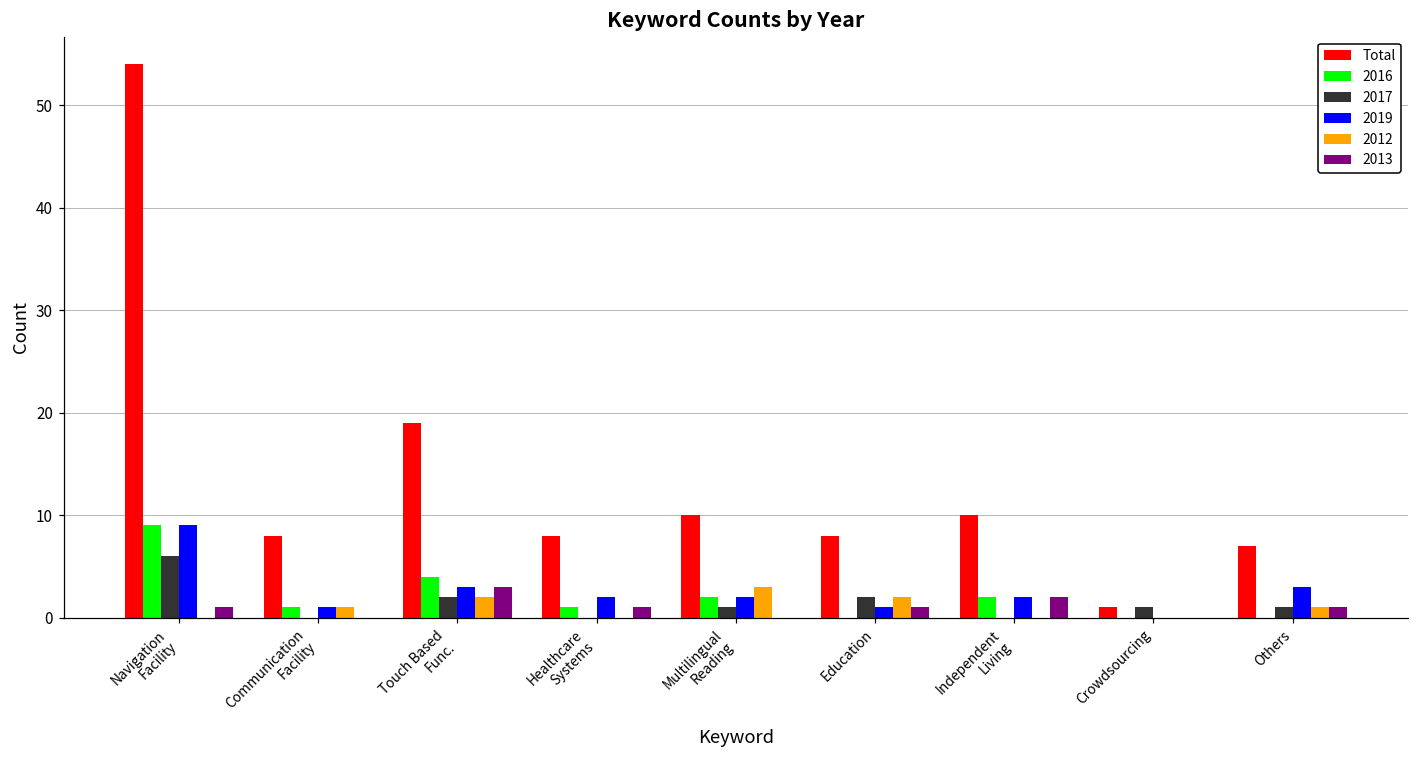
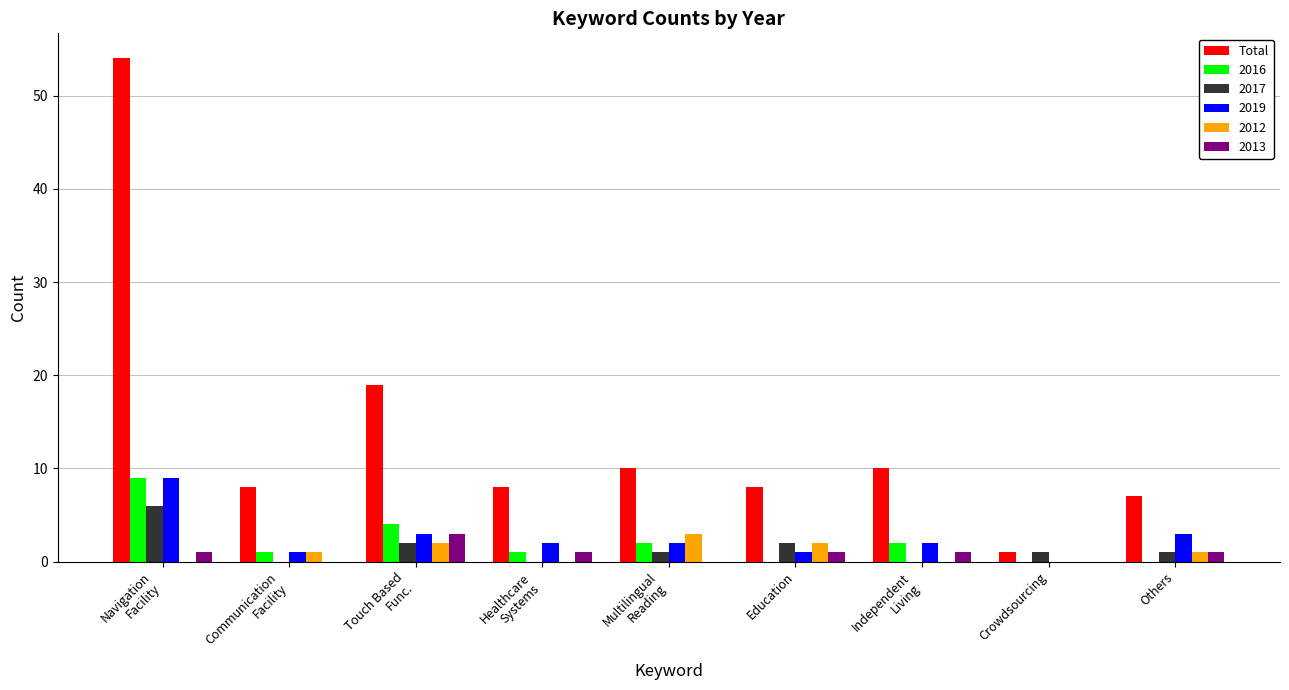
2013, Independent Living: 2 -> 1
